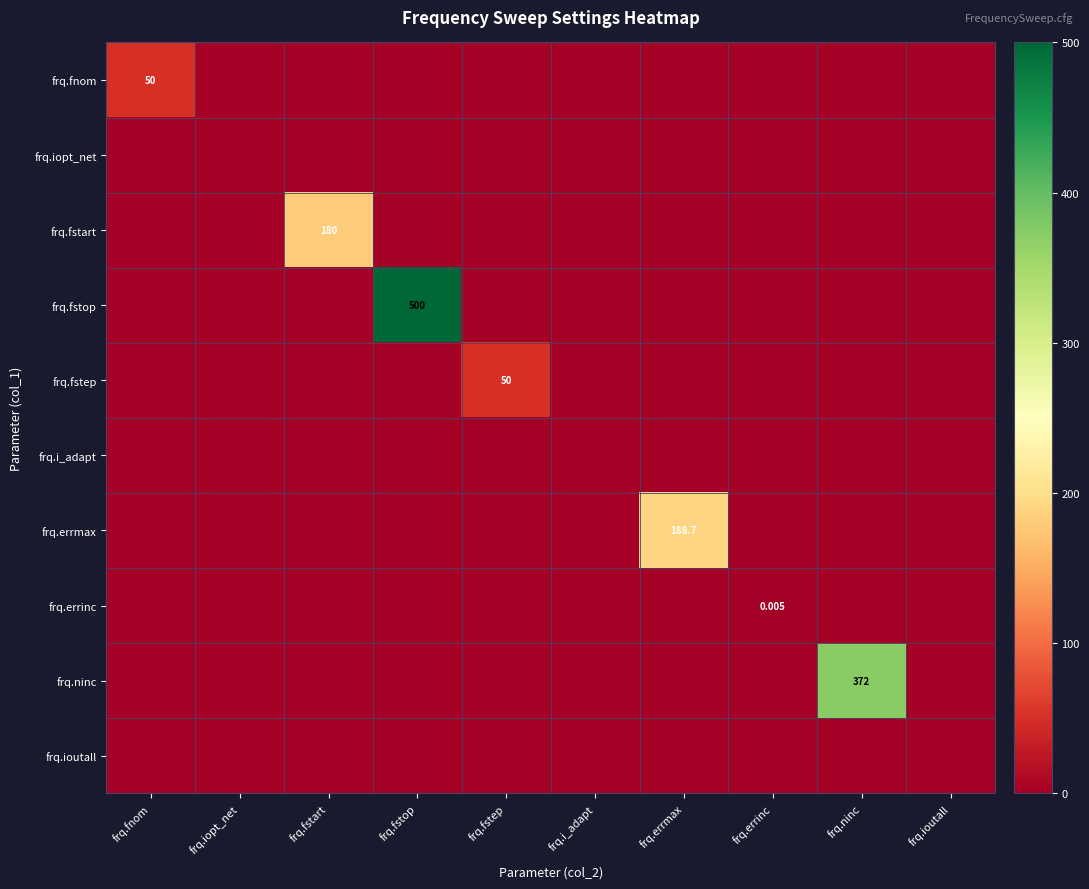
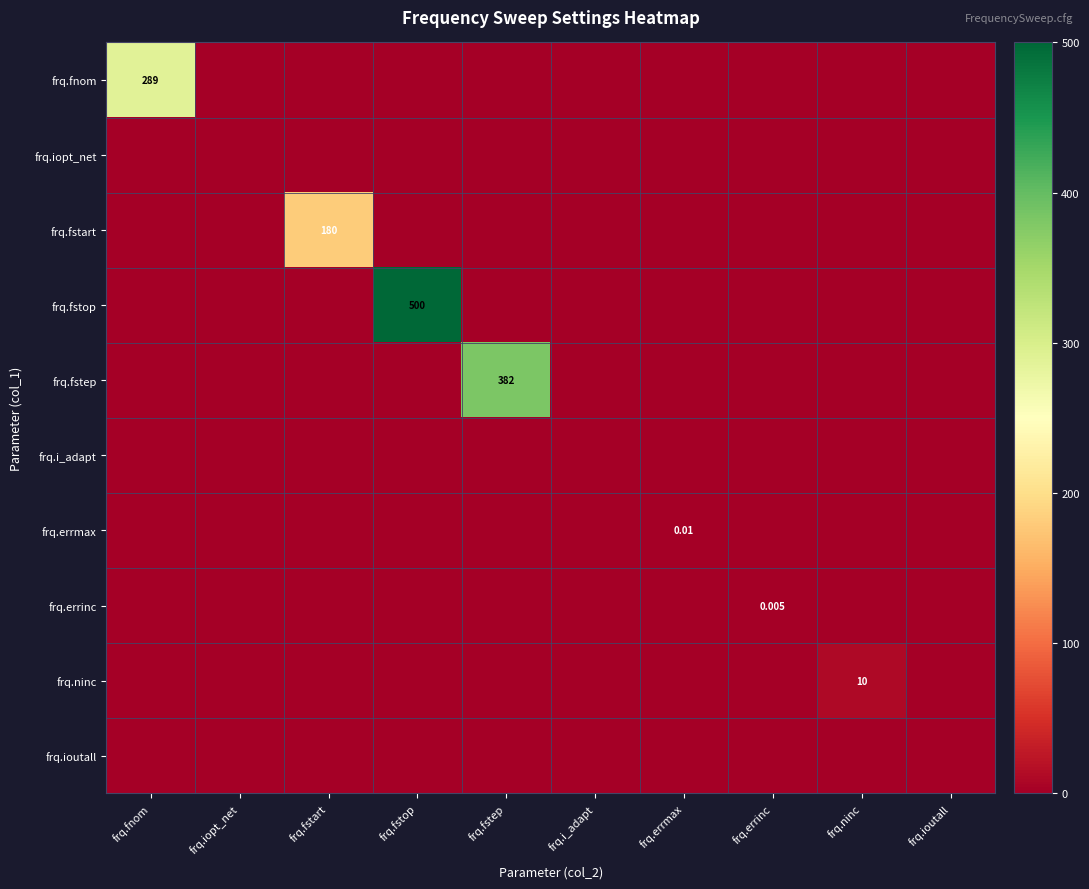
frq.fnom, frq.fnom: 50 -> 289
frq.fstep, frq.fstep: 50 -> 382
frq.errmax, frq.errmax: 188.7 -> 0.01
frq.ninc, frq.ninc: 372 -> 10
